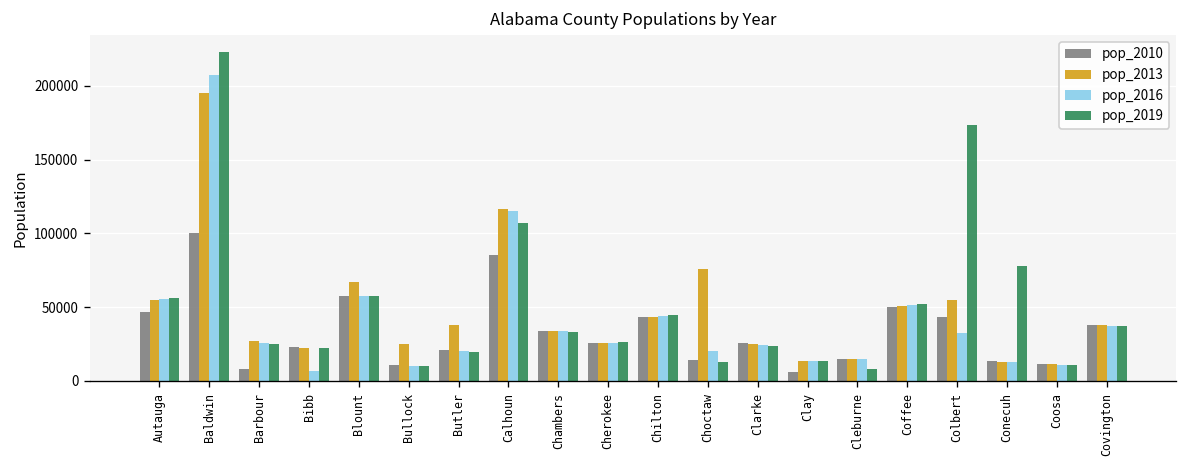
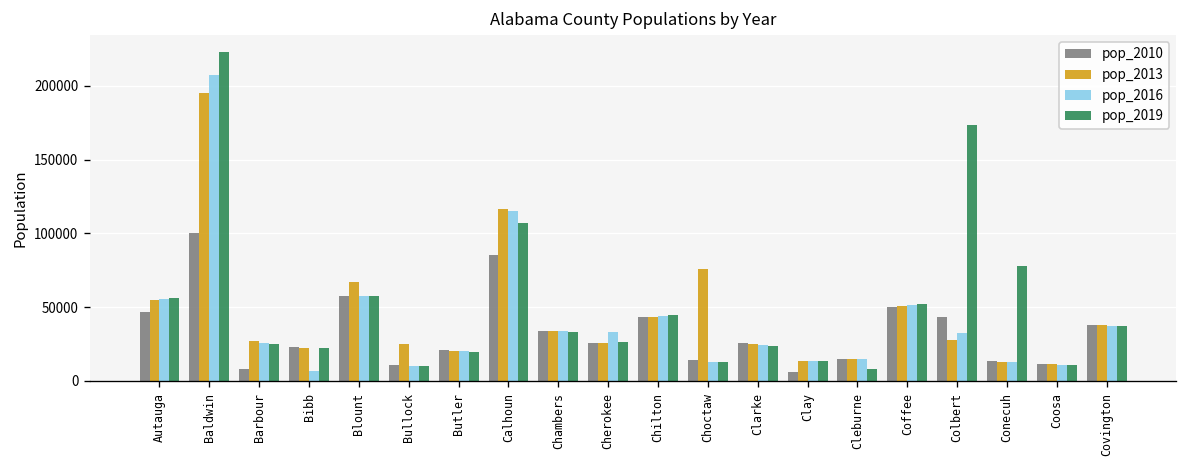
pop_2013, Butler: 38000 -> 20000
pop_2016, Cherokee: 26000 -> 33000
pop_2016, Choctaw: 20000 -> 13000
pop_2013, Colbert: 55000 -> 28000
